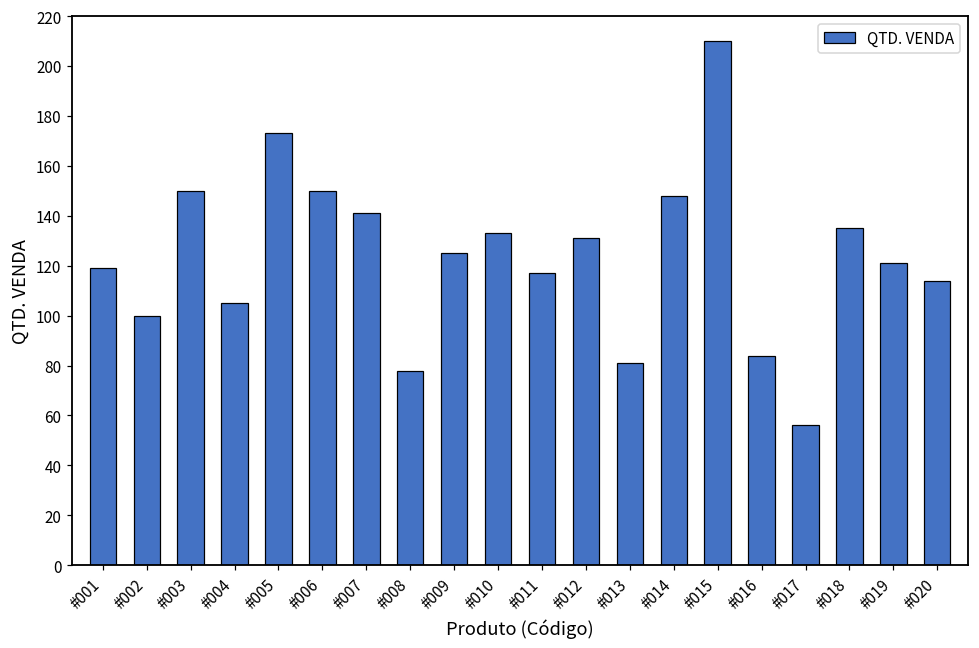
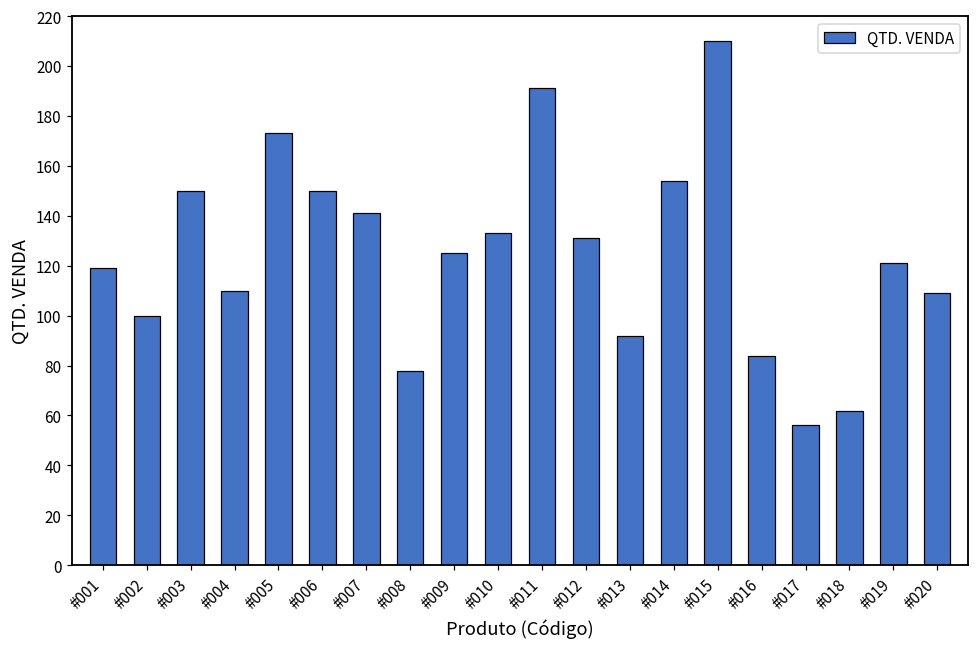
#004: 105 -> 110
#011: 117 -> 191
#013: 81 -> 92
#014: 148 -> 154
#018: 135 -> 62
#020: 114 -> 109
